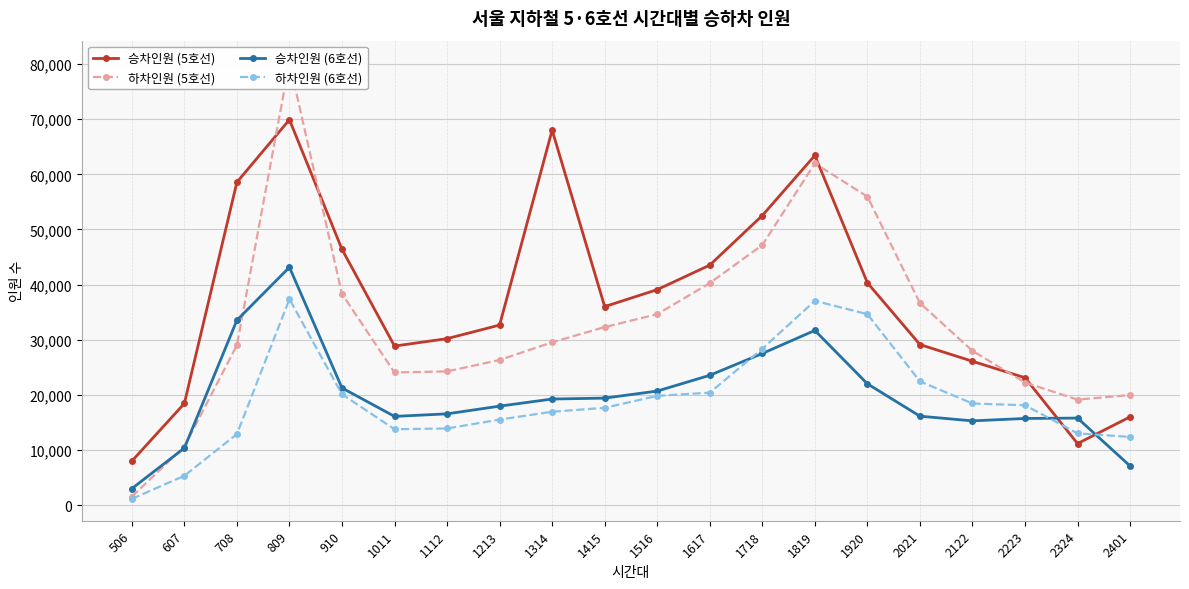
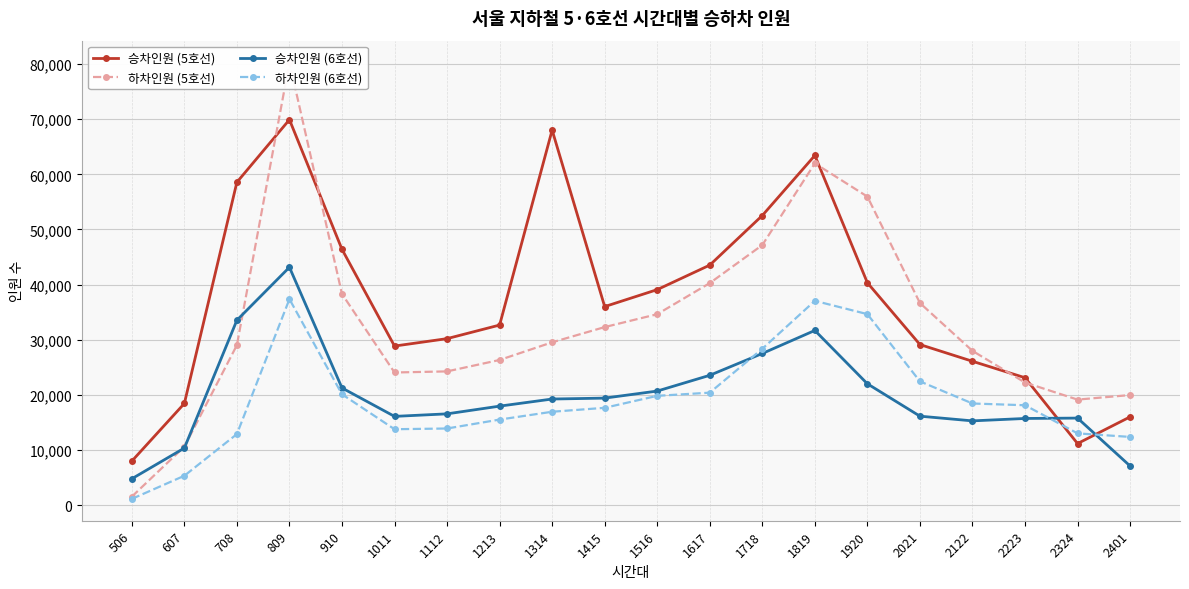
승차인원 (6호선), 506: 3,000 -> 5,000
